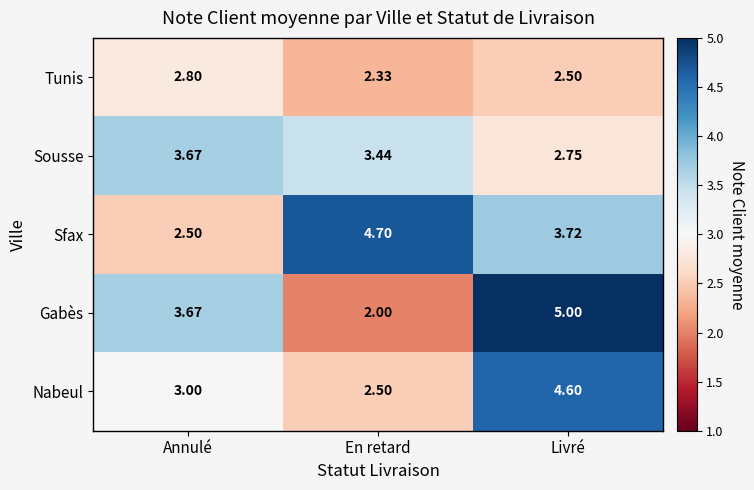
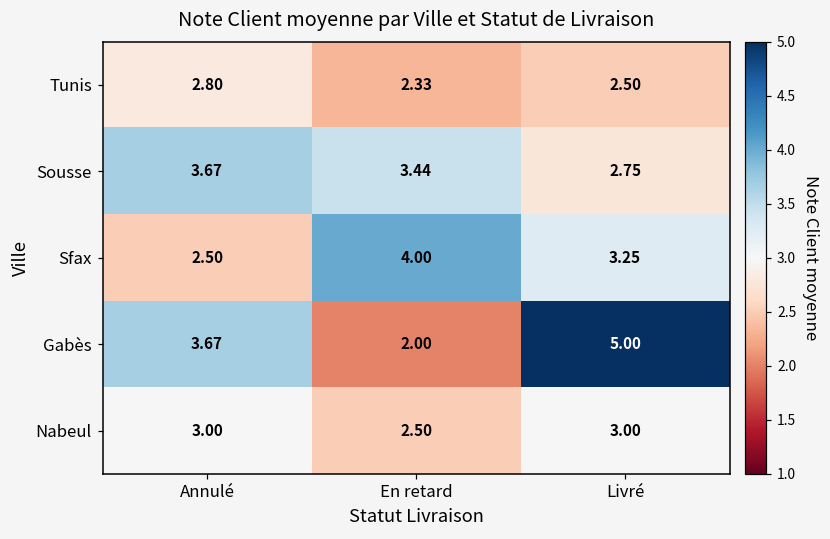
Sfax, En retard: 4.70 -> 4.00
Sfax, Livré: 3.72 -> 3.25
Nabeul, Livré: 4.60 -> 3.00
